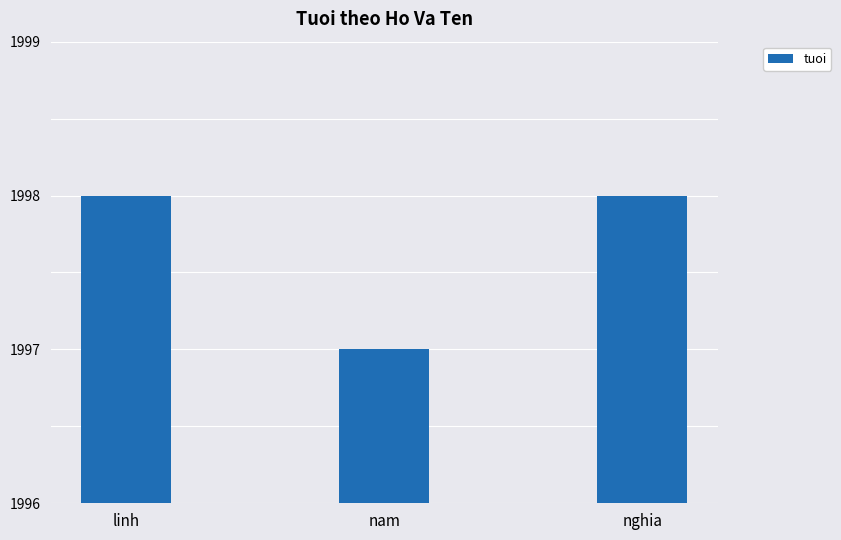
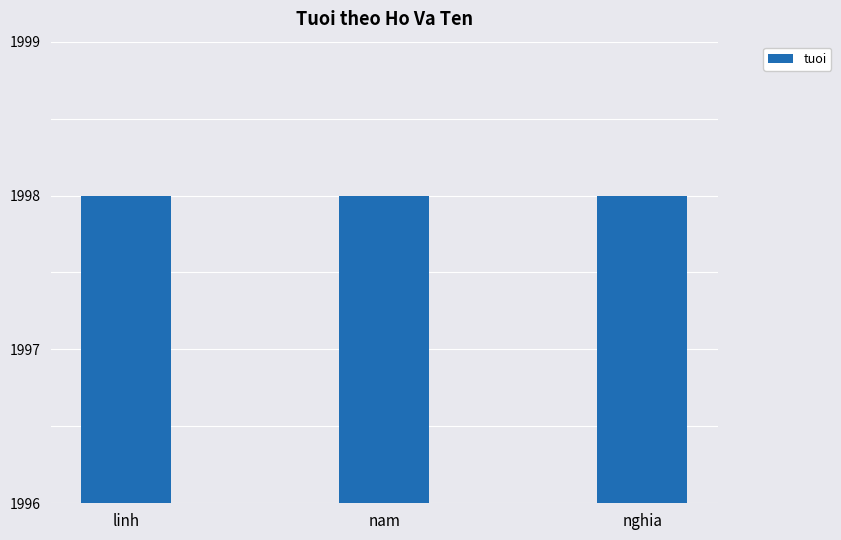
nam: 1997 -> 1998
